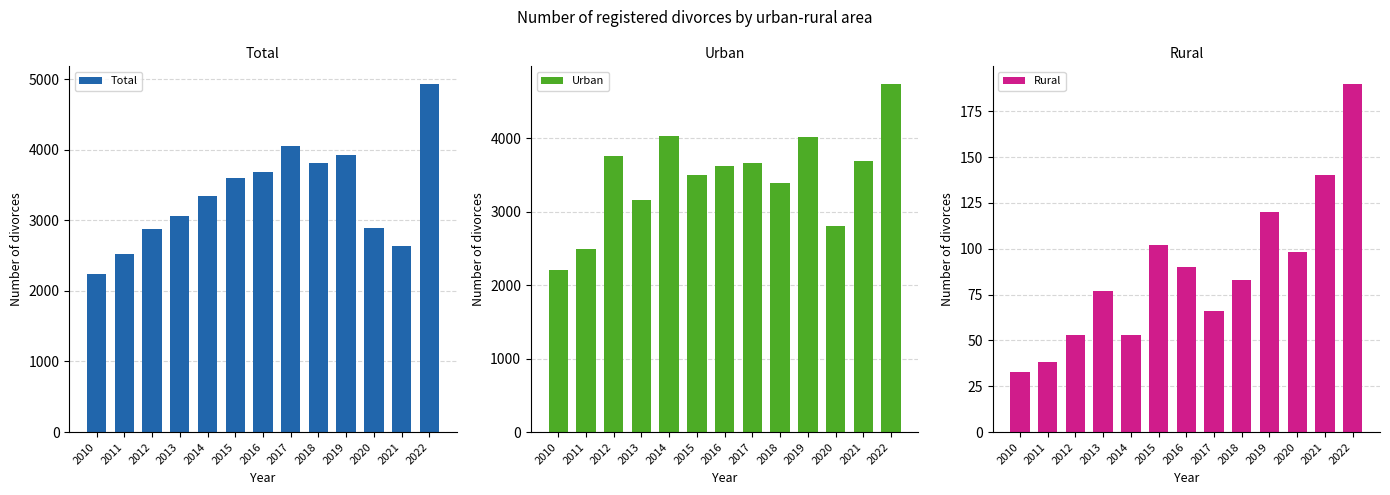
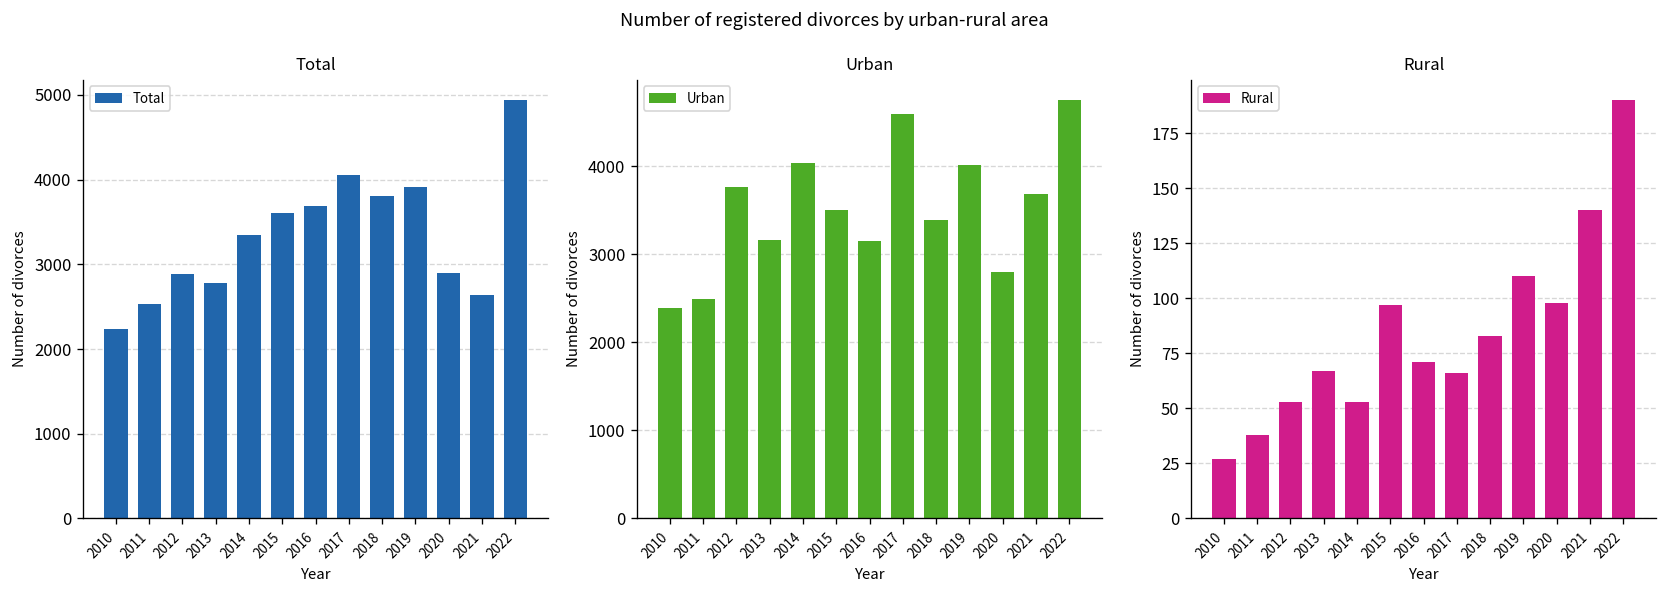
Total, 2013: 3100 -> 2800
Urban, 2010: 2200 -> 2400
Urban, 2016: 3600 -> 3100
Urban, 2017: 3700 -> 4600
Rural, 2010: 33 -> 27
Rural, 2013: 77 -> 67
Rural, 2015: 102 -> 97
Rural, 2016: 90 -> 71
Rural, 2019: 120 -> 110
